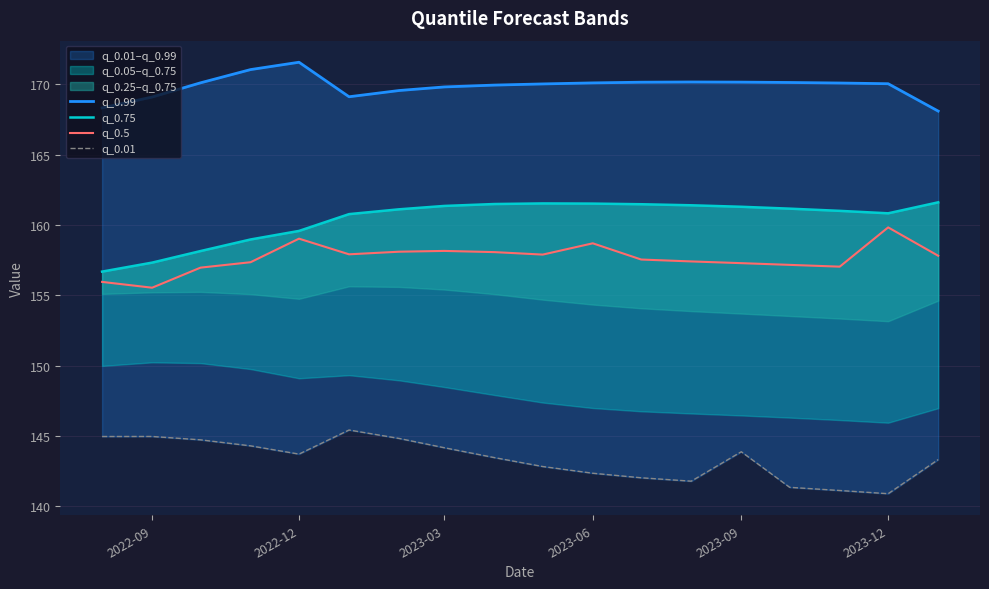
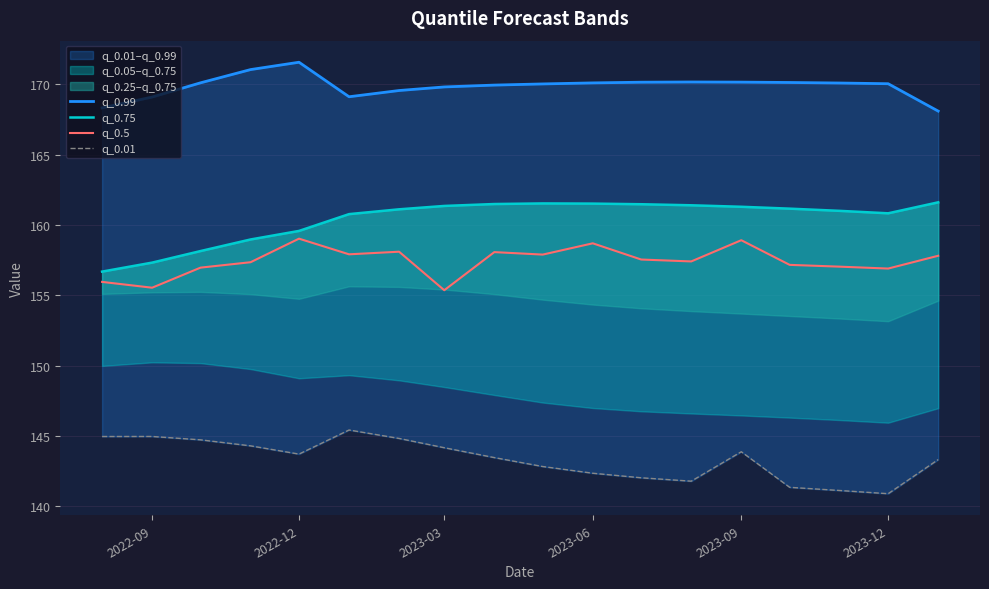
q_0.5, 2023-03: 158.1 -> 155.4
q_0.5, 2023-09: 157.3 -> 158.9
q_0.5, 2023-12: 159.8 -> 156.9
